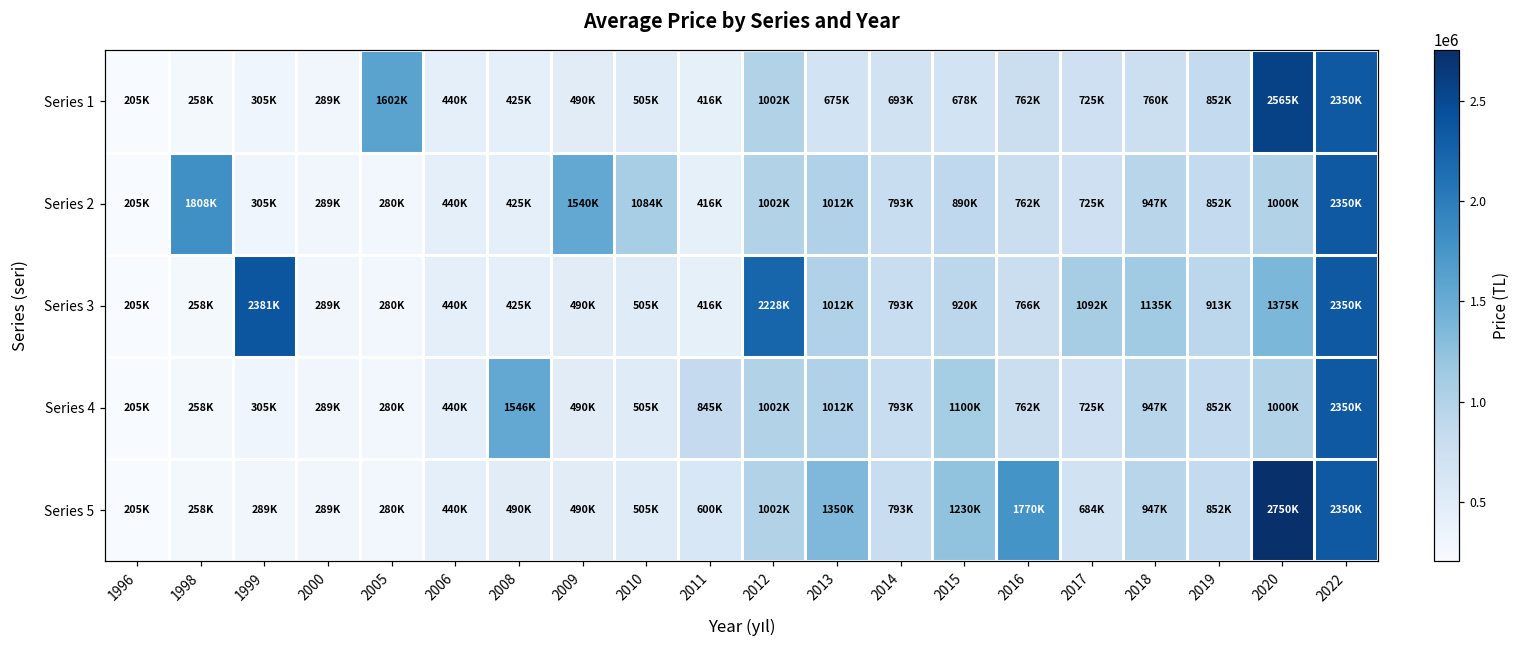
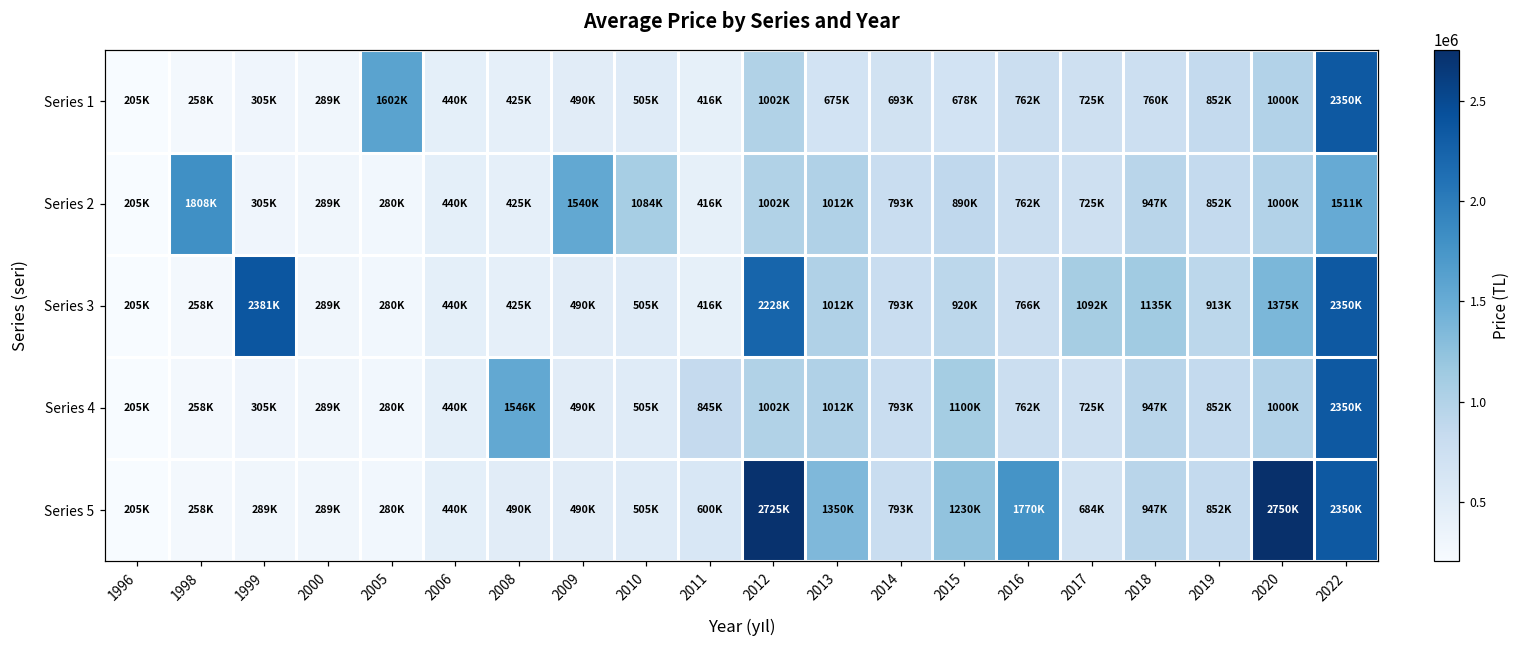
Series 1, 2020: 2565K -> 1000K
Series 2, 2022: 2350K -> 1511K
Series 5, 2012: 1002K -> 2725K
